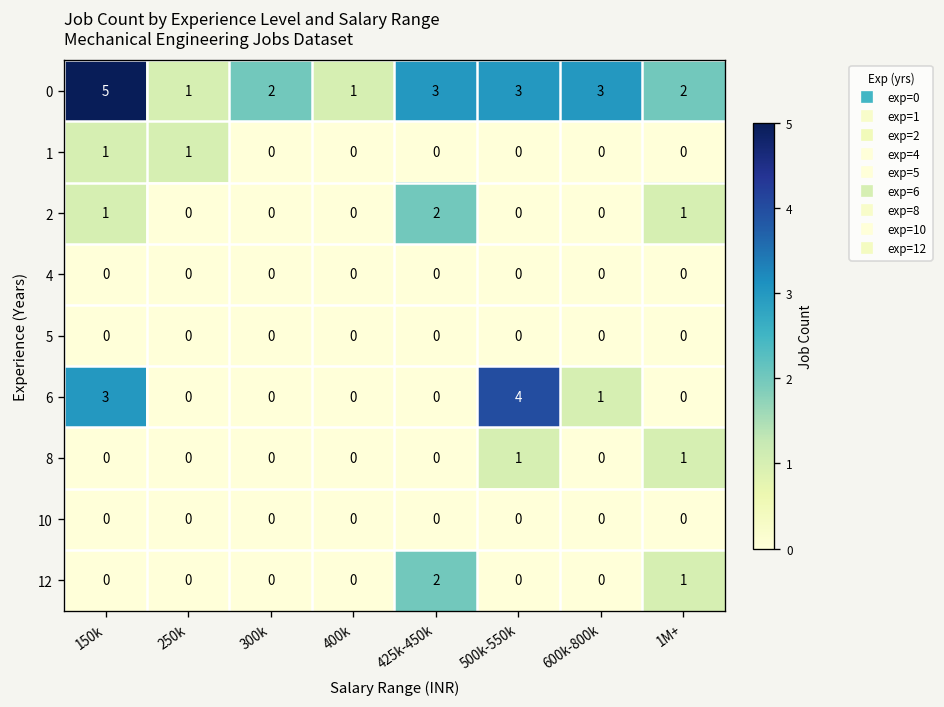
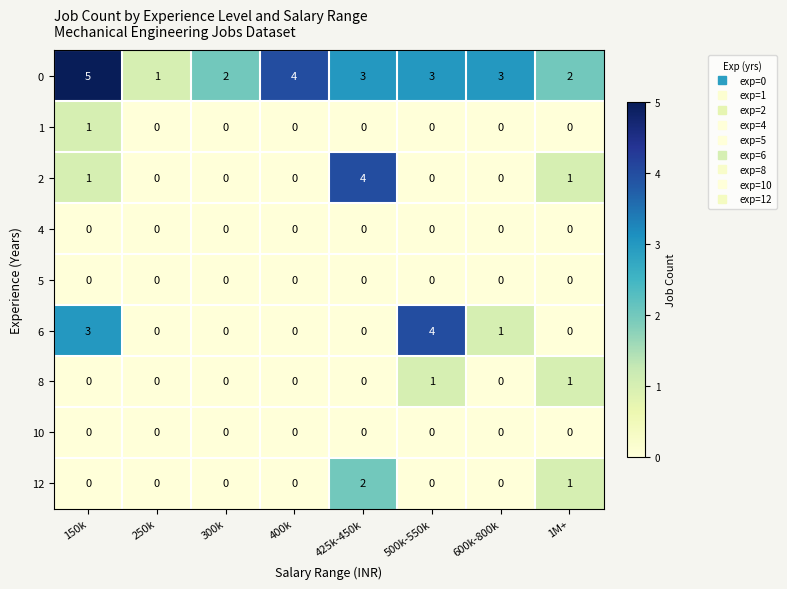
0, 400k: 1 -> 4
1, 250k: 1 -> 0
2, 425k-450k: 2 -> 4
